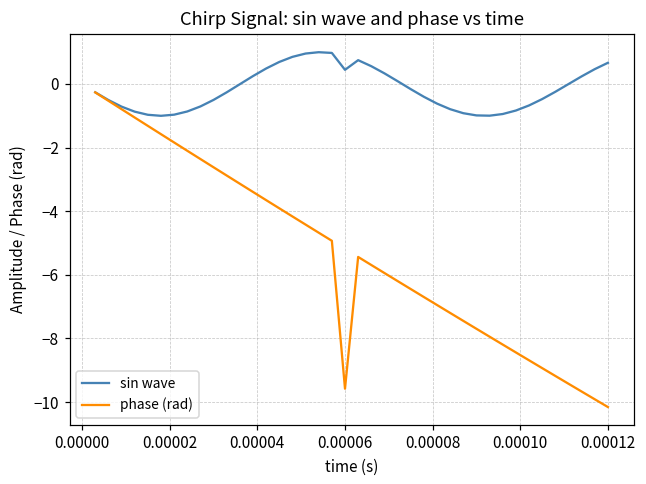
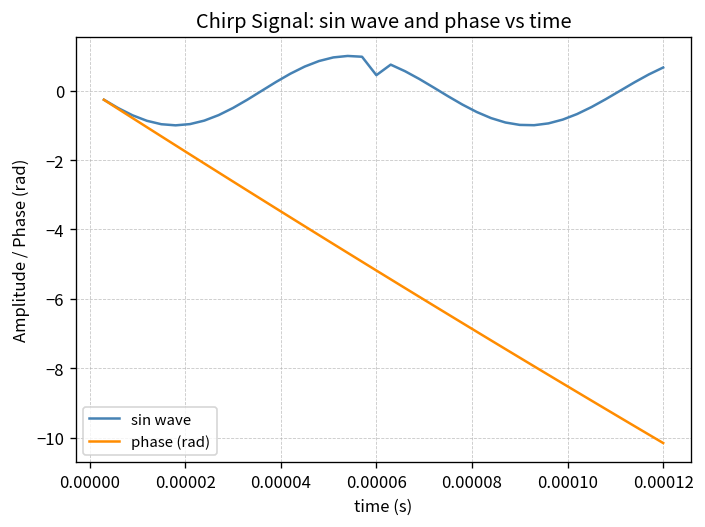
phase (rad), 0.00006: -9.6 -> -5.2
